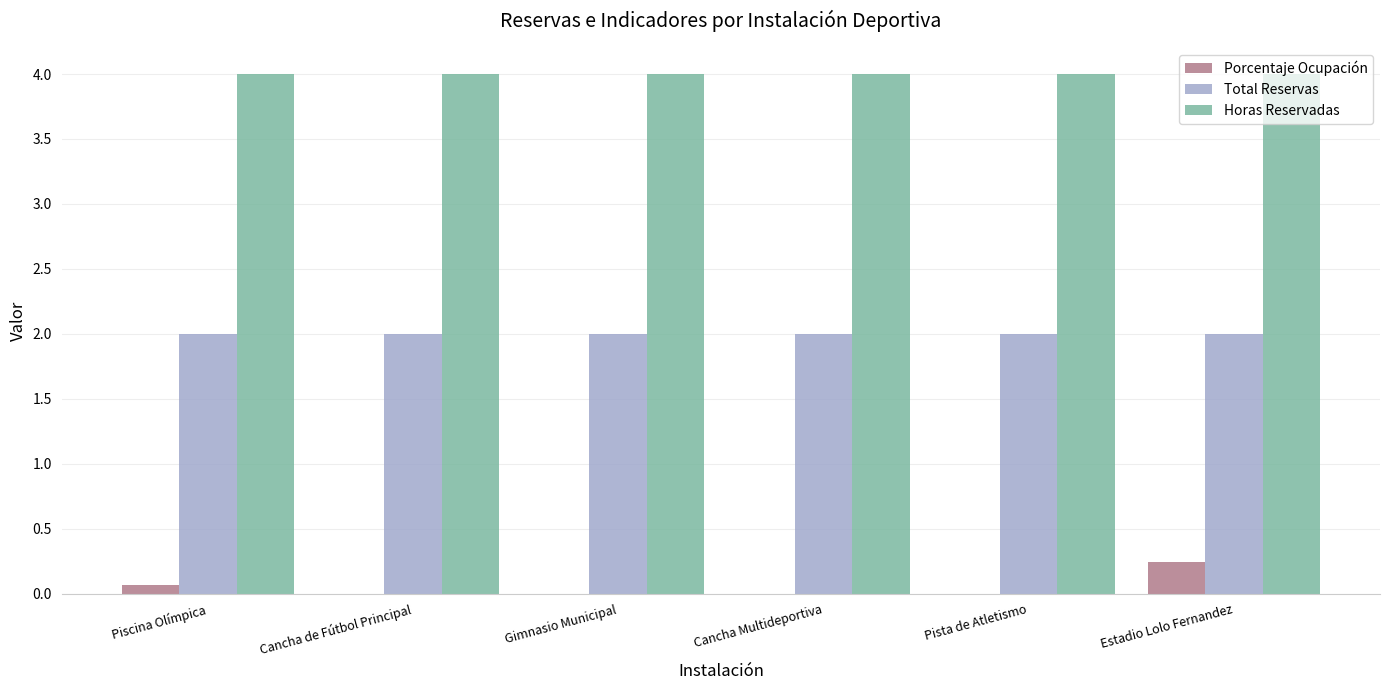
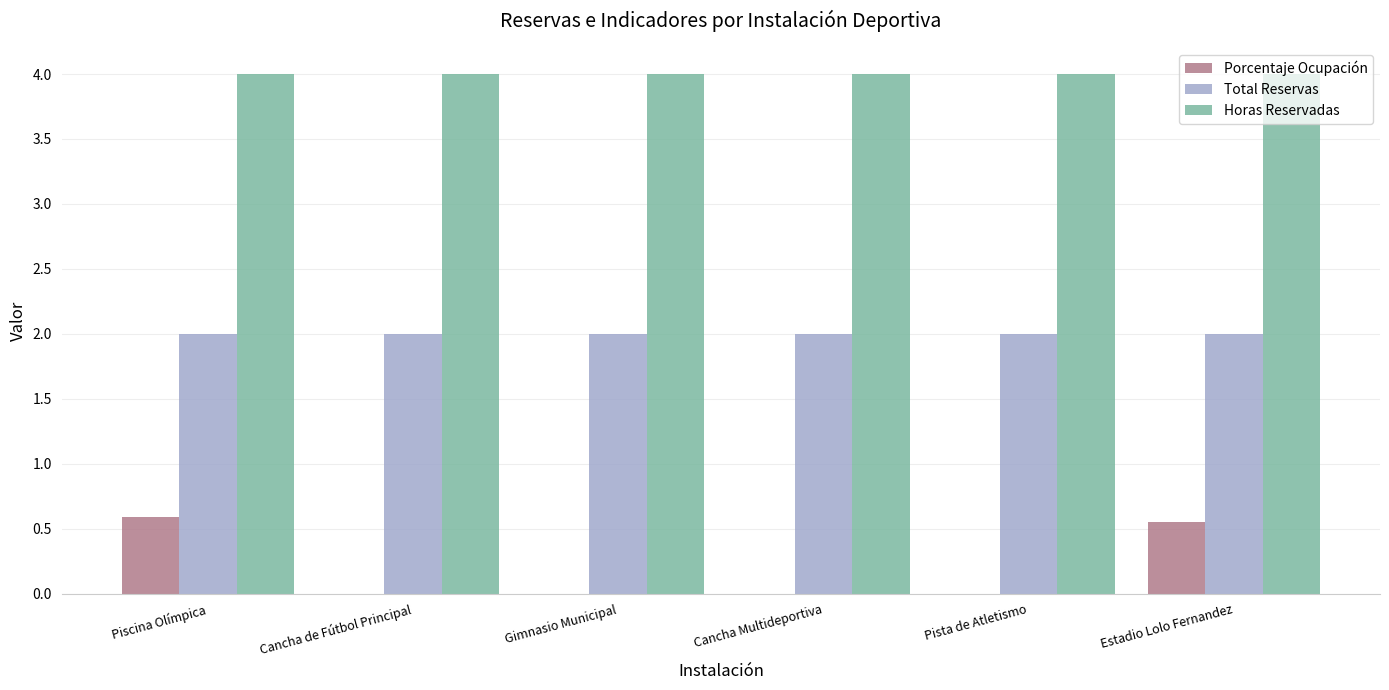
Porcentaje Ocupación, Piscina Olímpica: 0.07 -> 0.59
Porcentaje Ocupación, Estadio Lolo Fernandez: 0.24 -> 0.55
